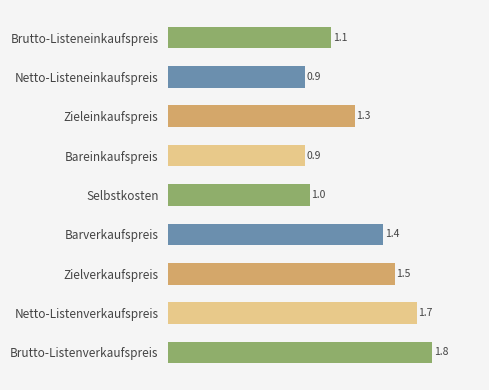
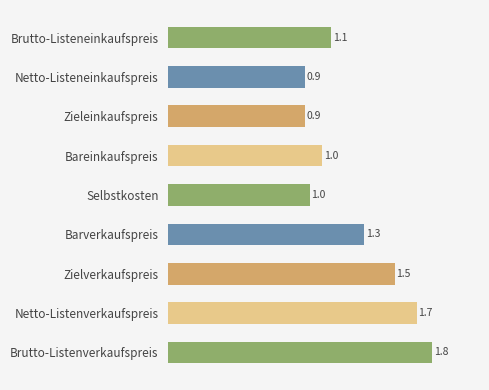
Zieleinkaufspreis: 1.3 -> 0.9
Bareinkaufspreis: 0.9 -> 1.0
Barverkaufspreis: 1.4 -> 1.3
